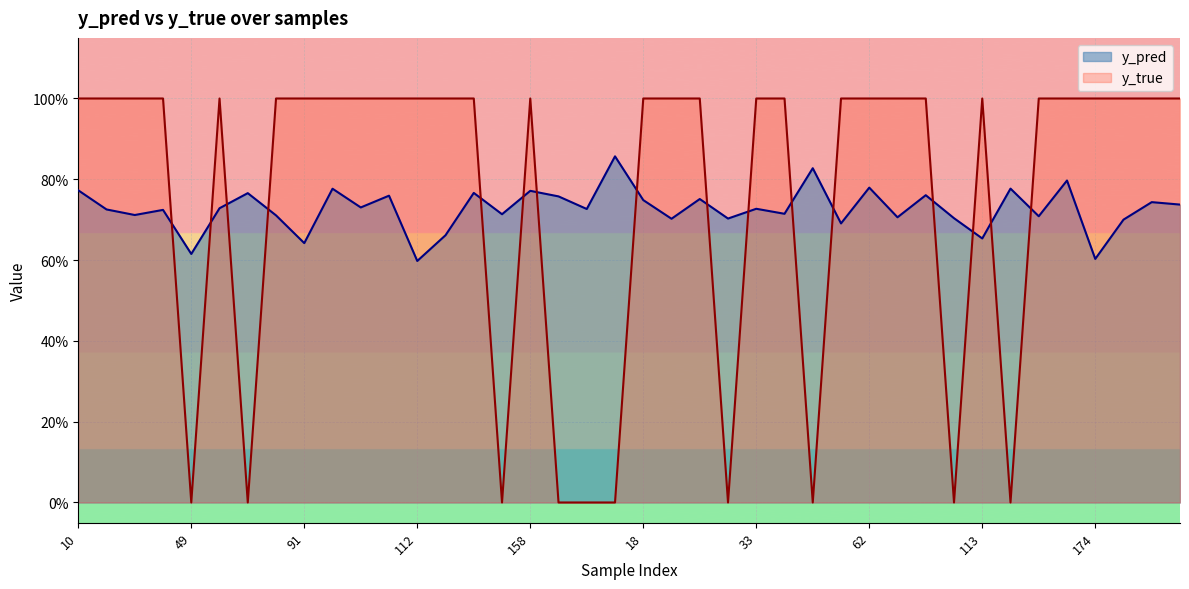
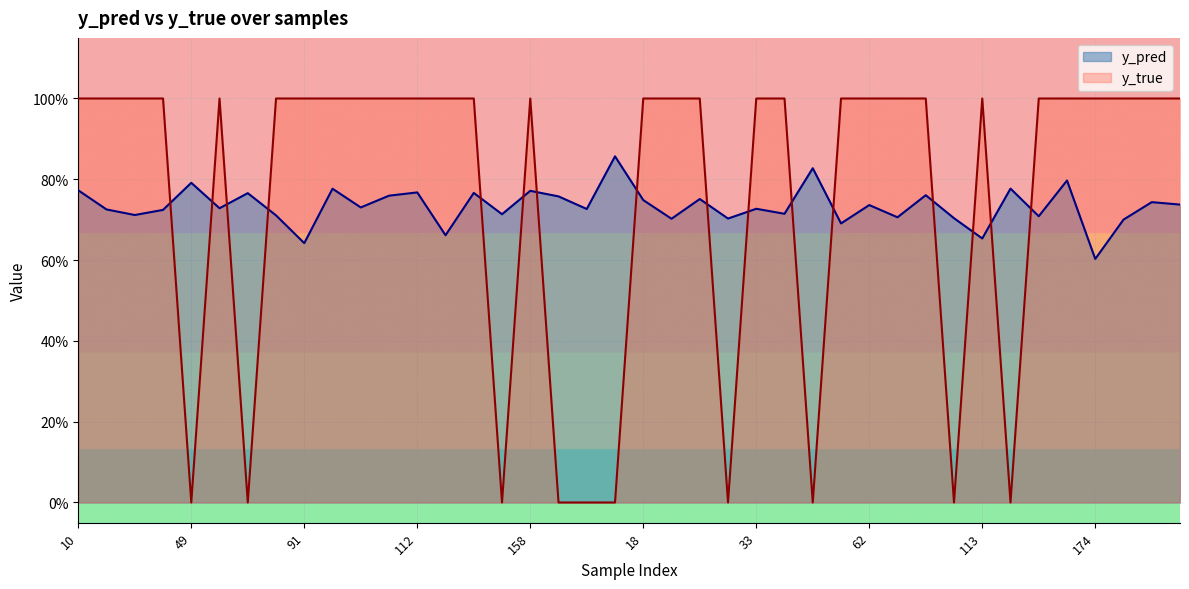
y_pred, 49: 62% -> 79%
y_pred, 112: 60% -> 77%
y_pred, 62: 78% -> 74%
